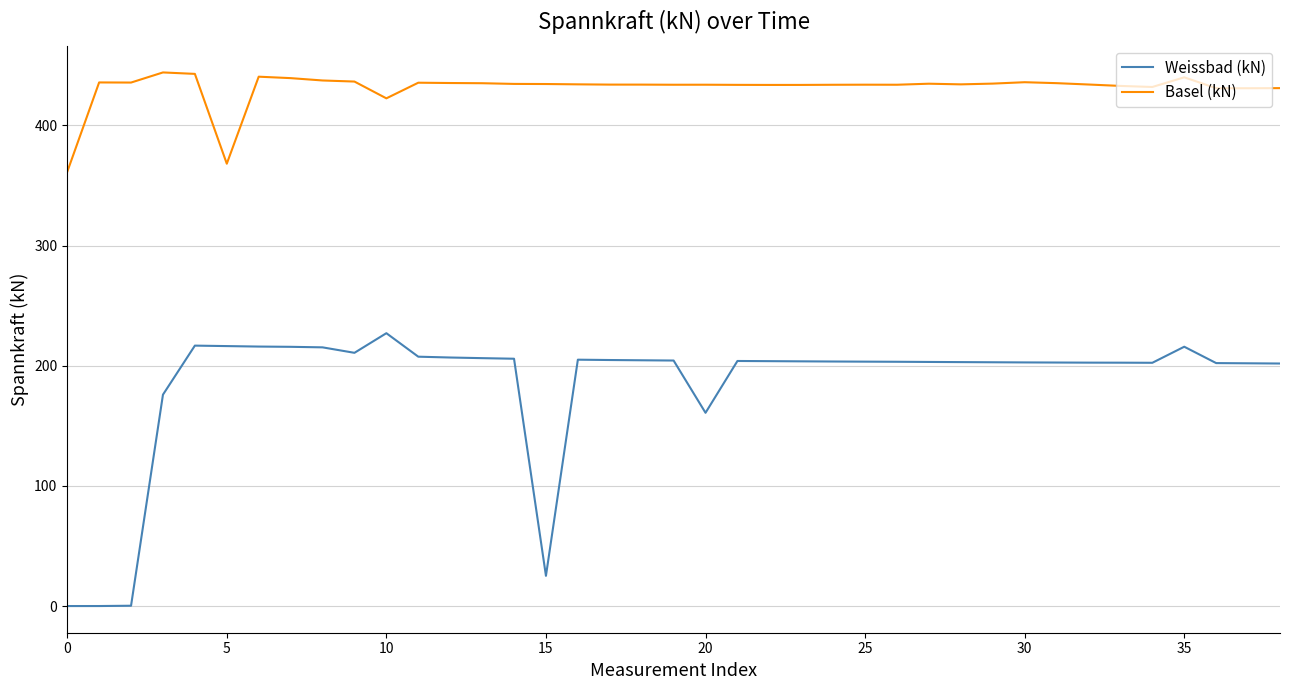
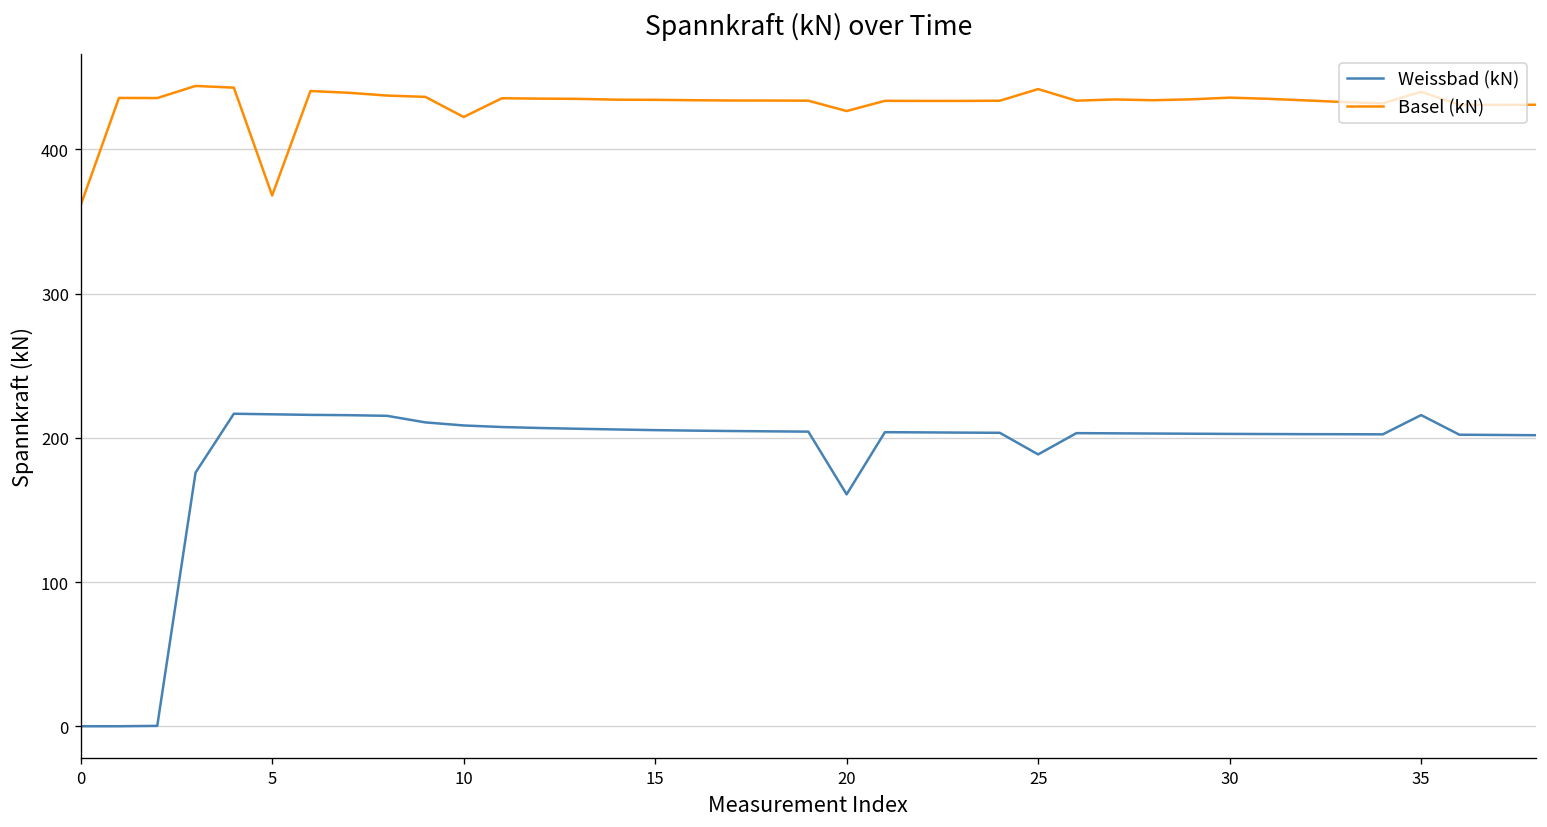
Weissbad (kN), 10: 227 -> 209
Weissbad (kN), 15: 25 -> 205
Basel (kN), 20: 434 -> 427
Weissbad (kN), 25: 203 -> 189
Basel (kN), 25: 434 -> 442
